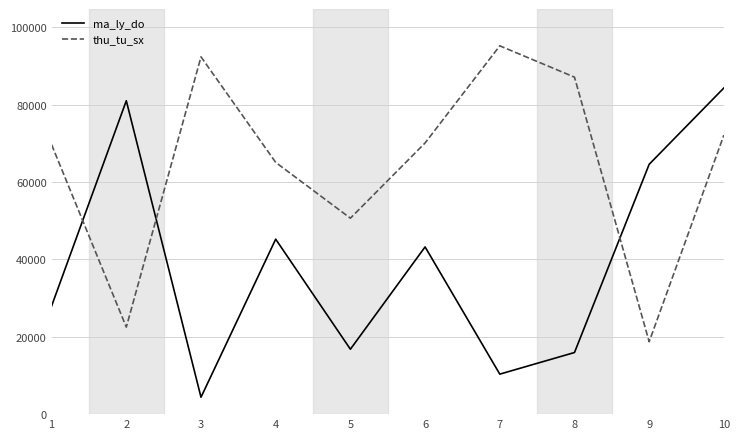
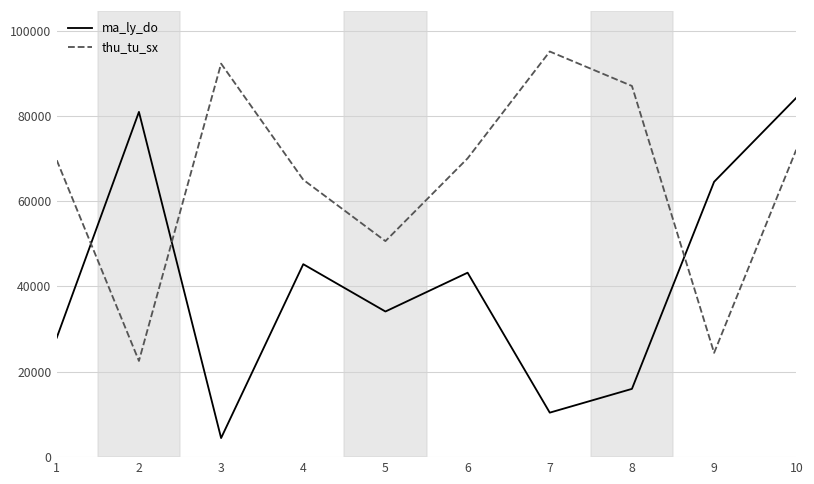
ma_ly_do, 5: 17000 -> 34000
thu_tu_sx, 9: 19000 -> 24000
